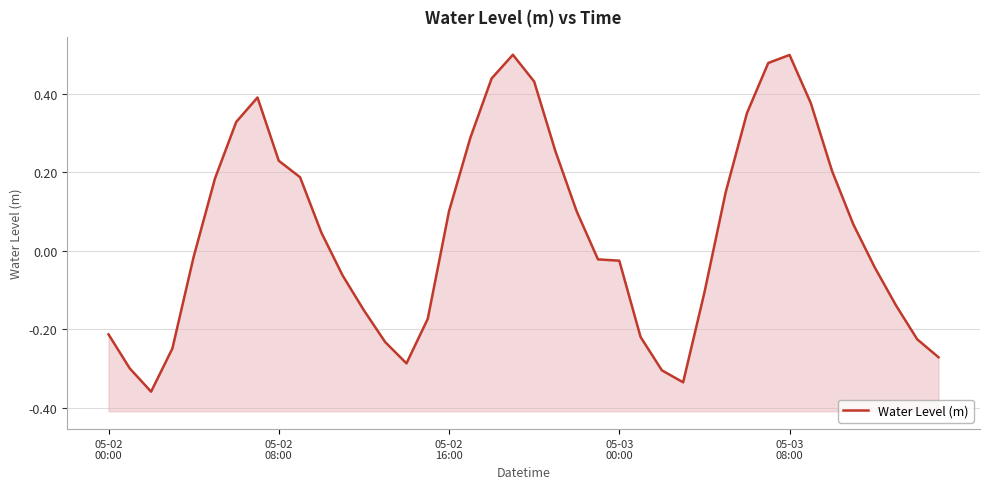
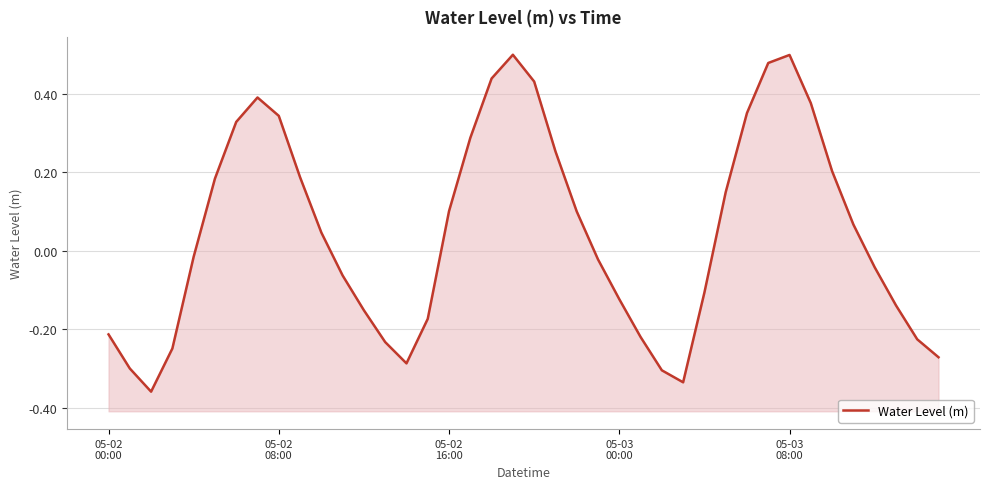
05-02 08:00: 0.23 -> 0.34
05-03 00:00: -0.03 -> -0.12
